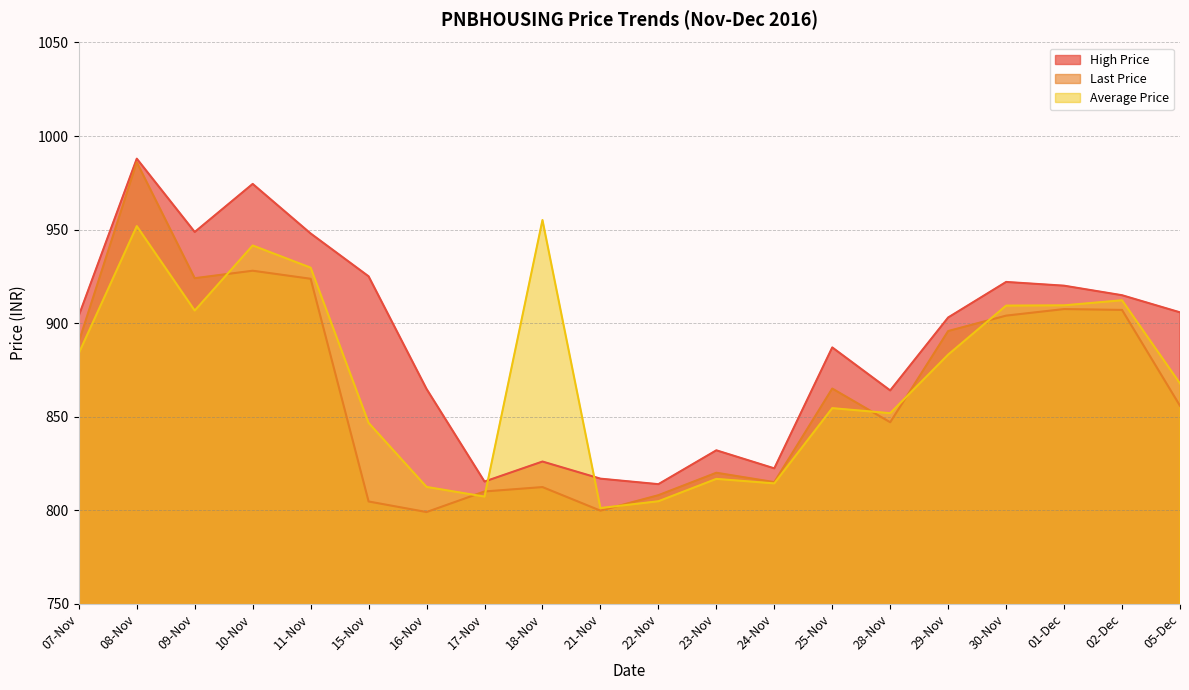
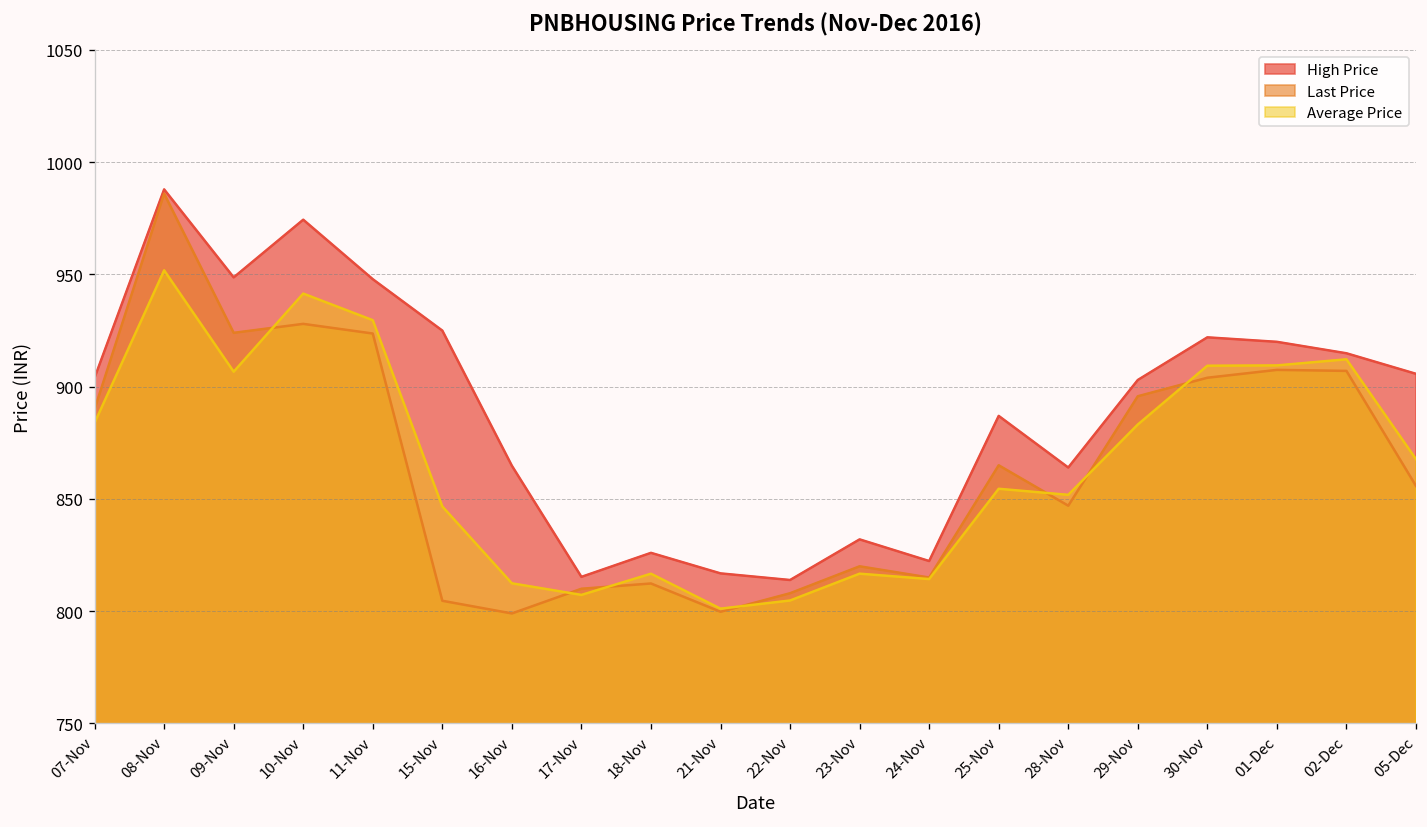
Average Price, 18-Nov: 955 -> 817
